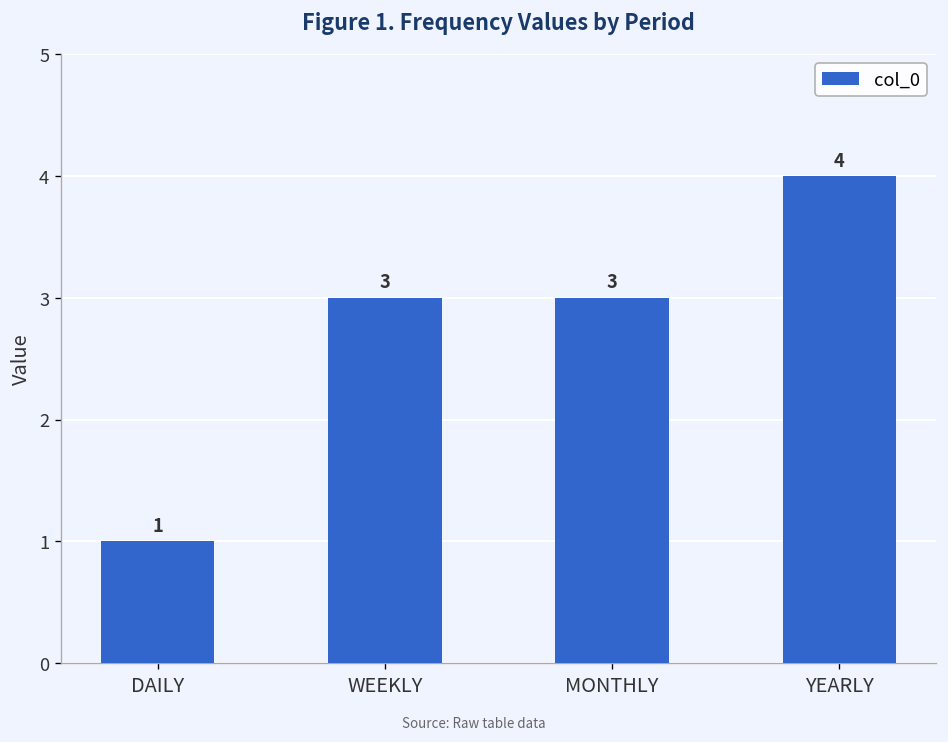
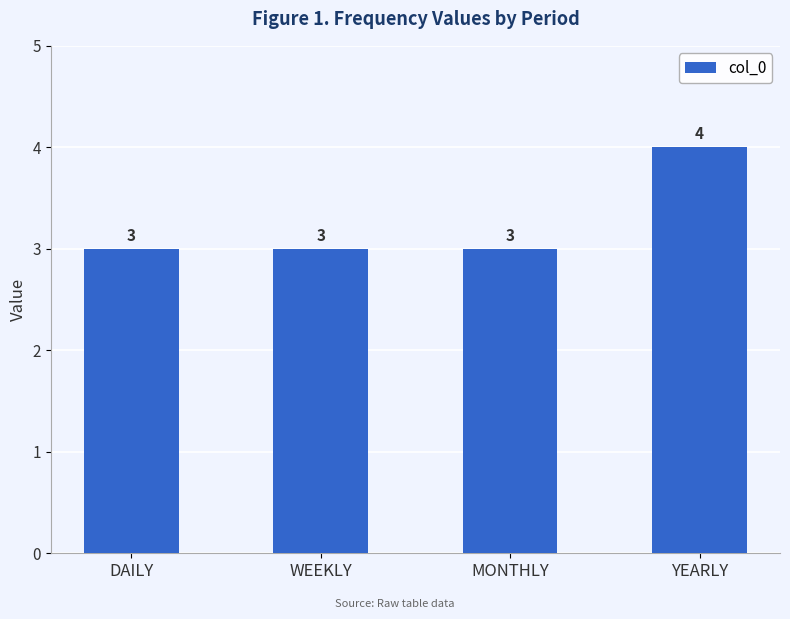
DAILY: 1 -> 3
